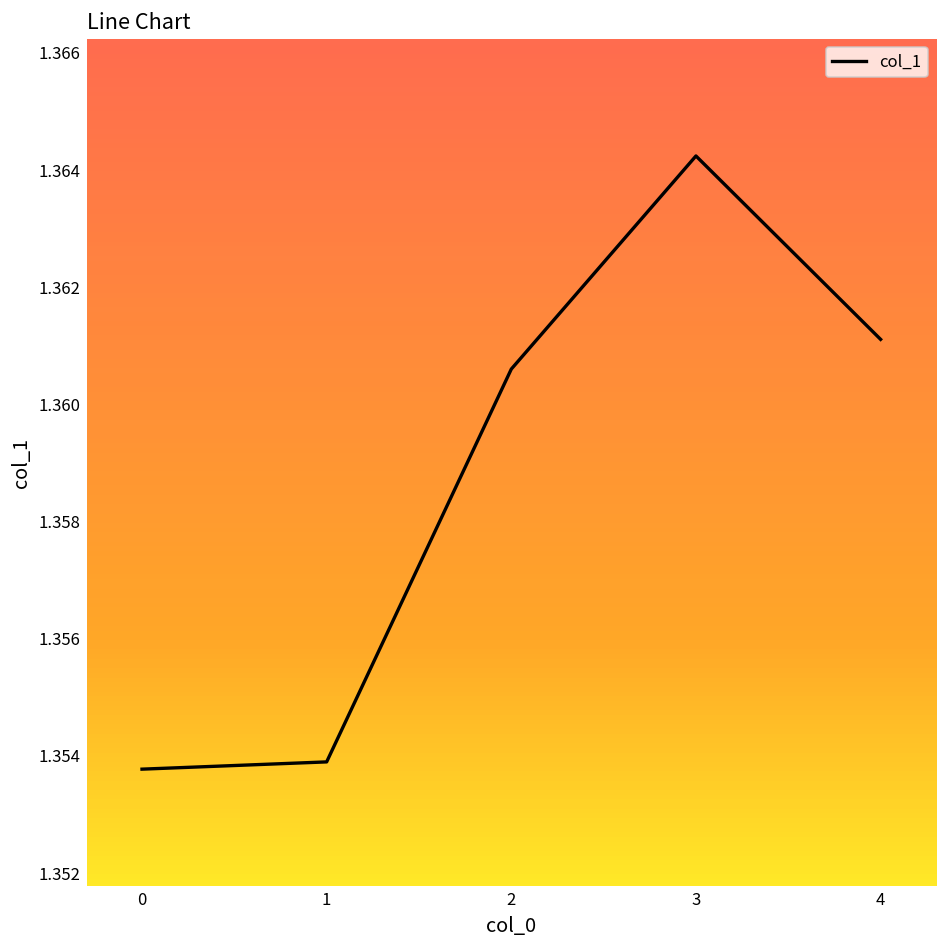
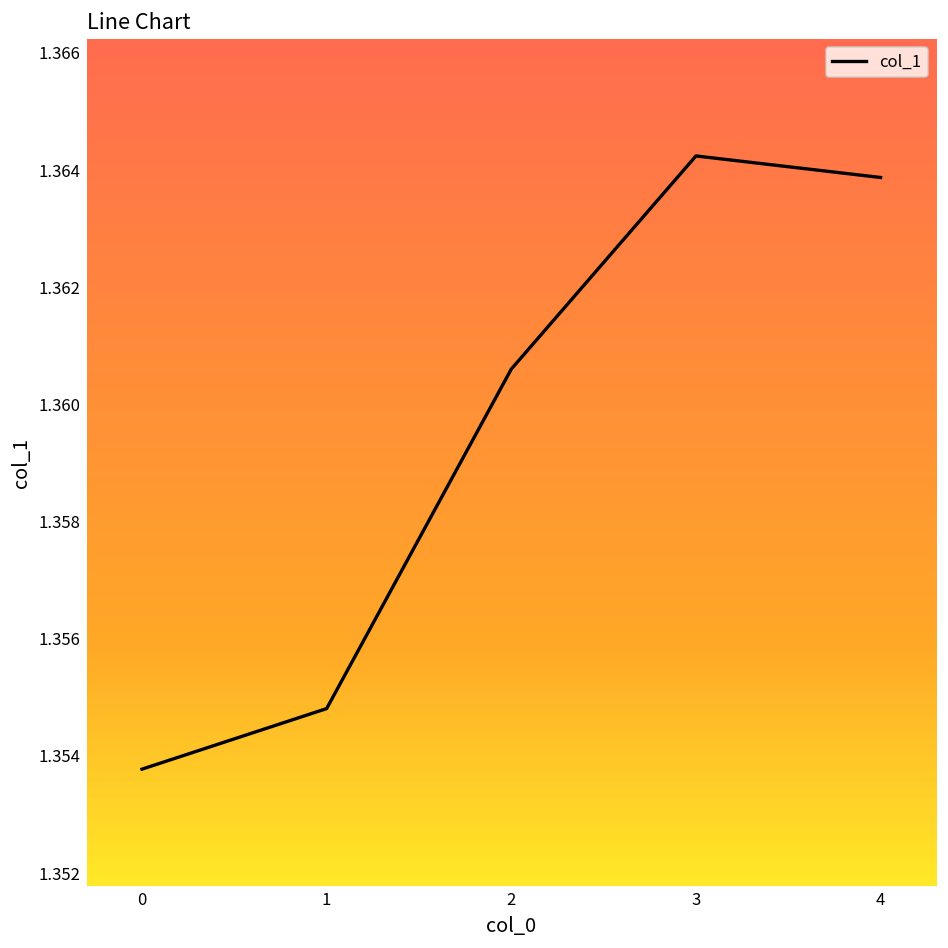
1: 1.3539 -> 1.3548
4: 1.3611 -> 1.3639
